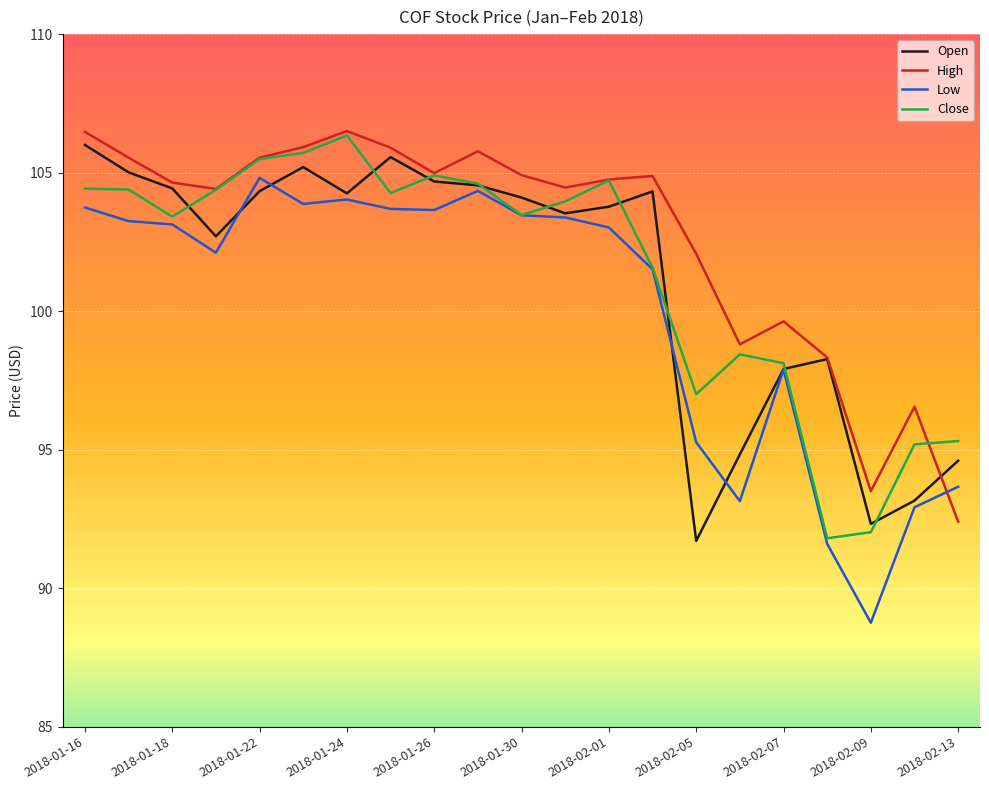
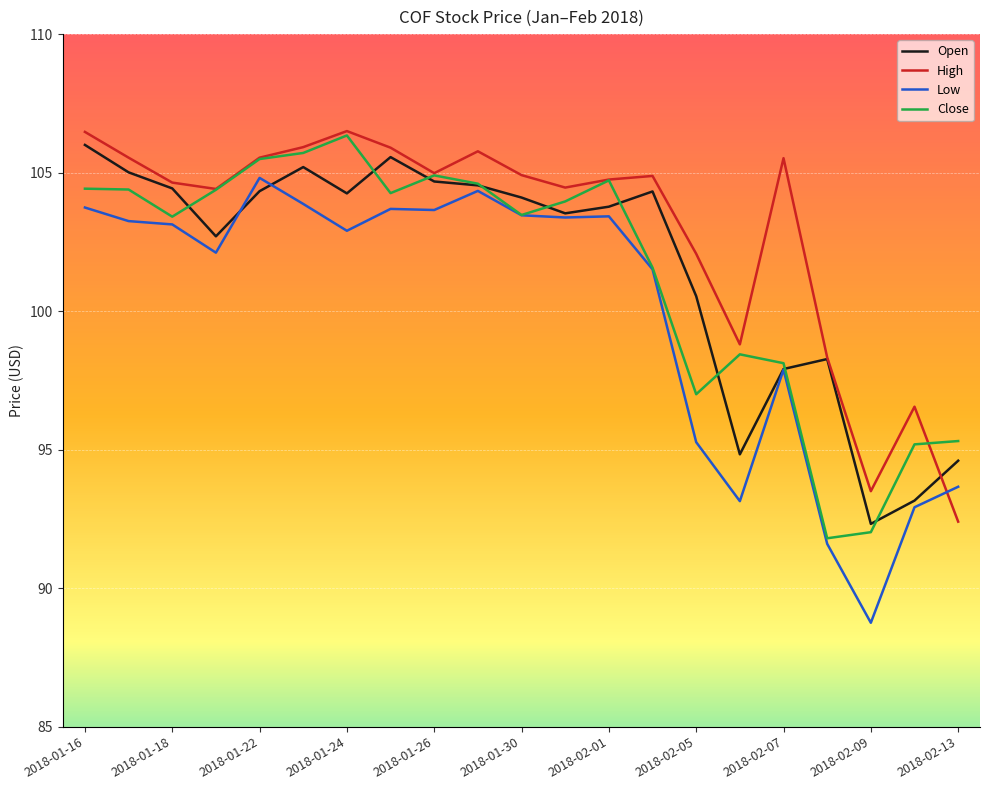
Low, 2018-01-24: 104.0 -> 102.9
Low, 2018-02-01: 103.0 -> 103.4
Open, 2018-02-05: 91.7 -> 100.5
High, 2018-02-07: 99.6 -> 105.5
